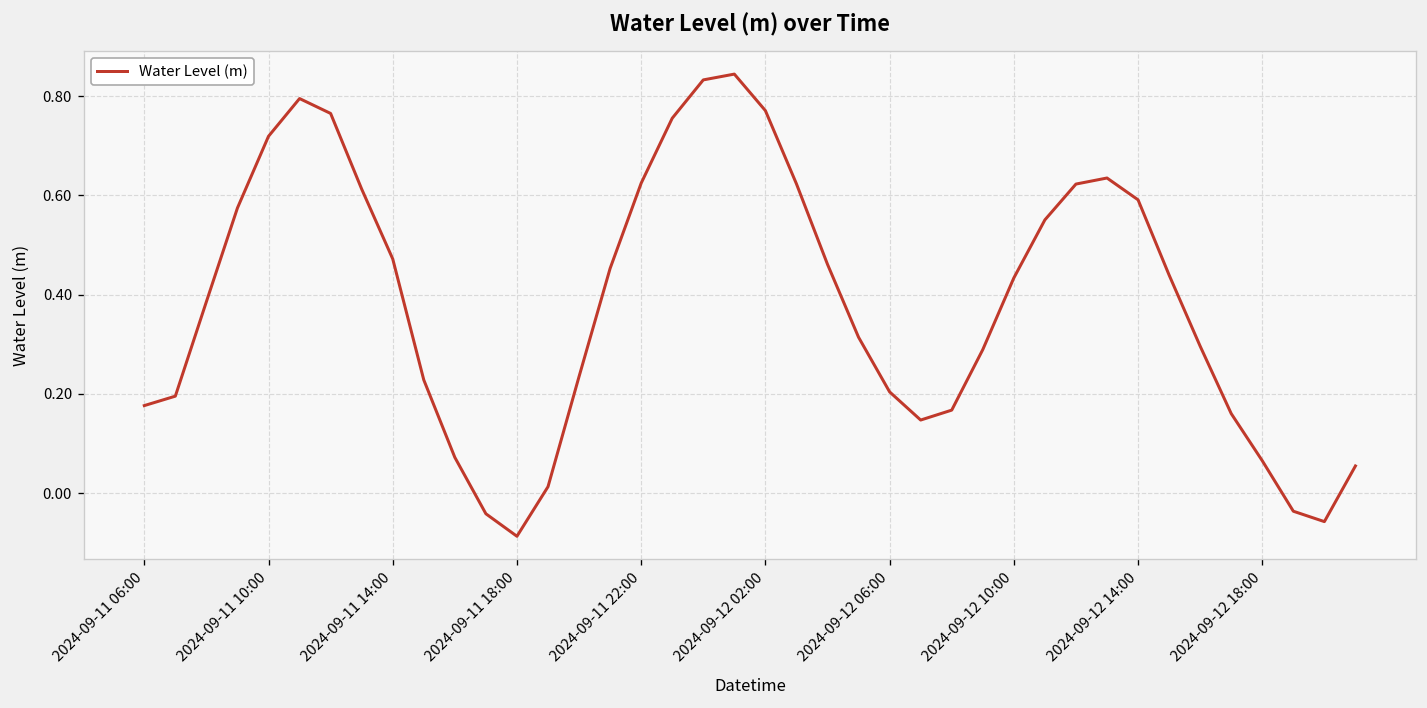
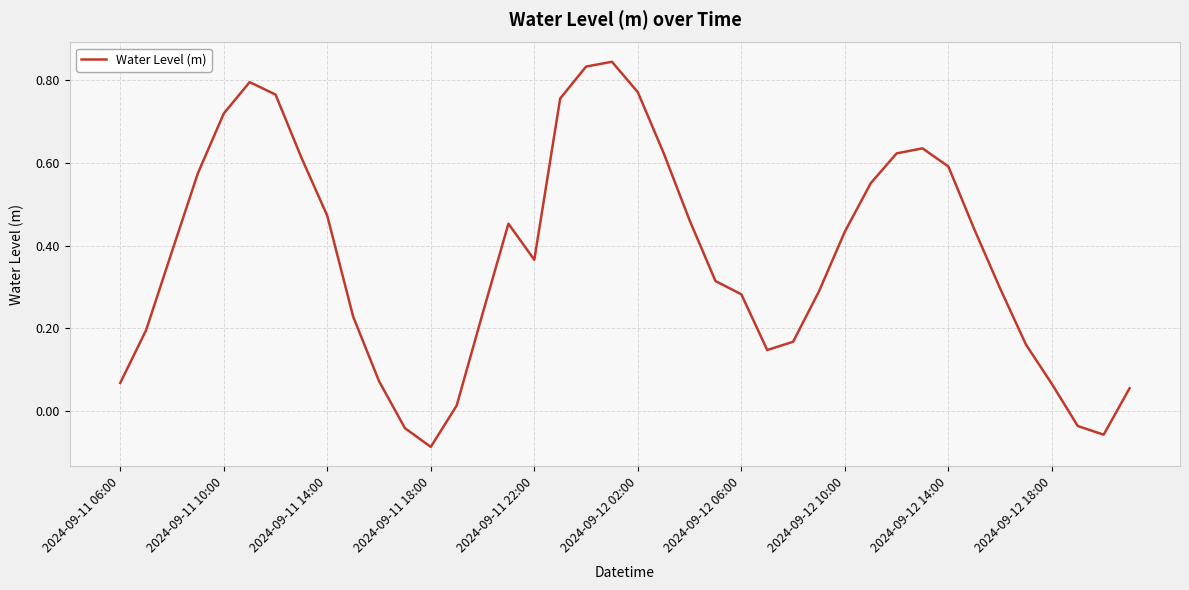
2024-09-11 06:00: 0.18 -> 0.07
2024-09-11 22:00: 0.62 -> 0.37
2024-09-12 06:00: 0.20 -> 0.28
